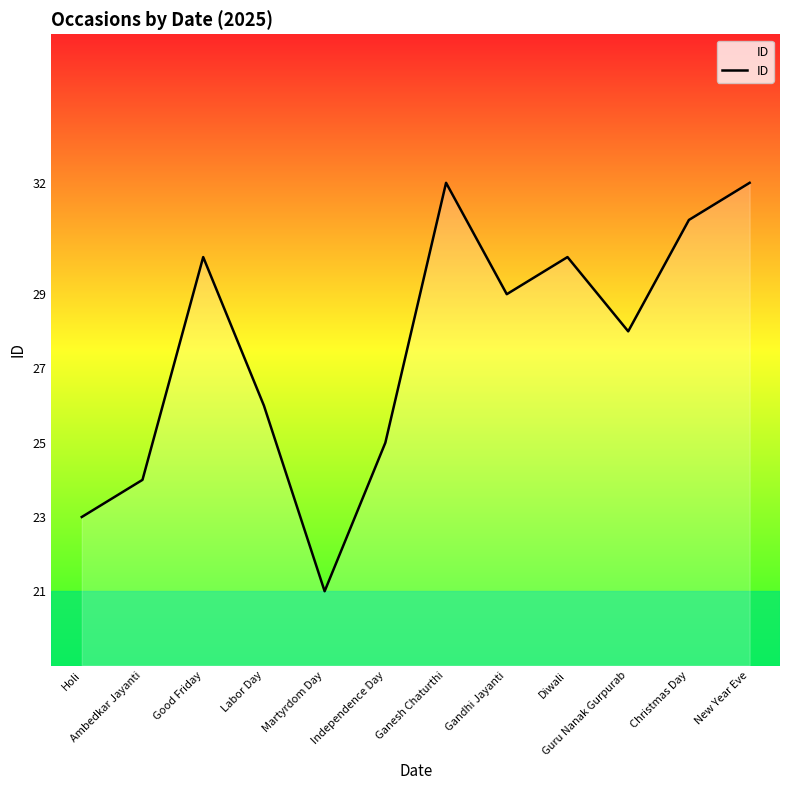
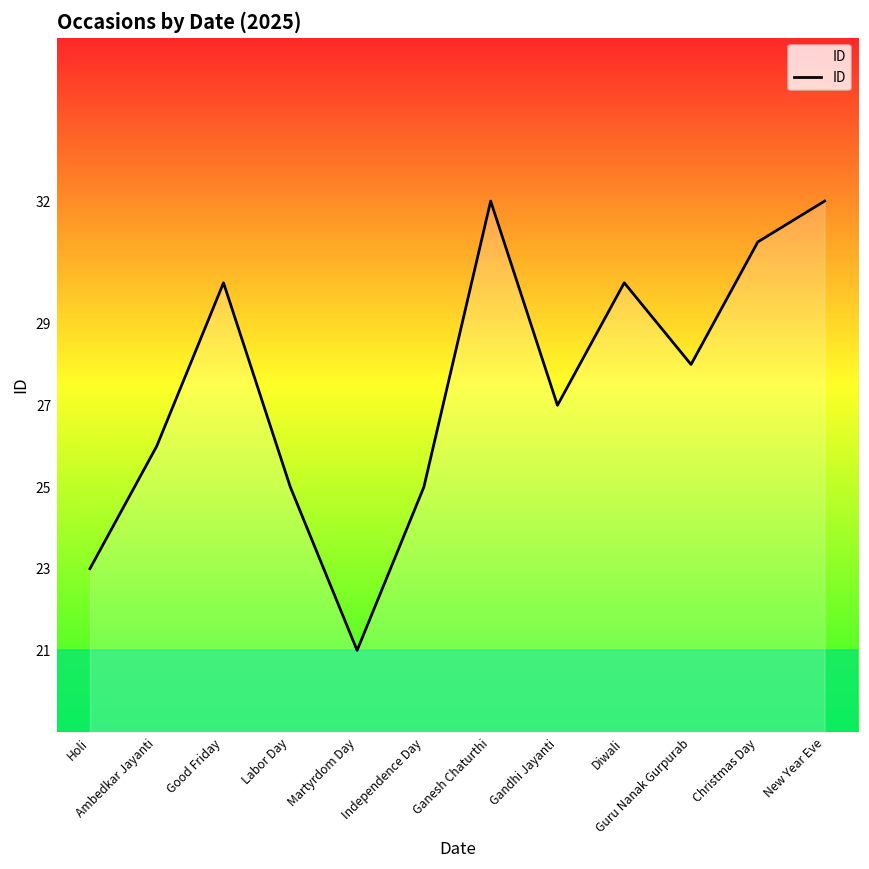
Ambedkar Jayanti: 24 -> 26
Labor Day: 26 -> 25
Gandhi Jayanti: 29 -> 27
